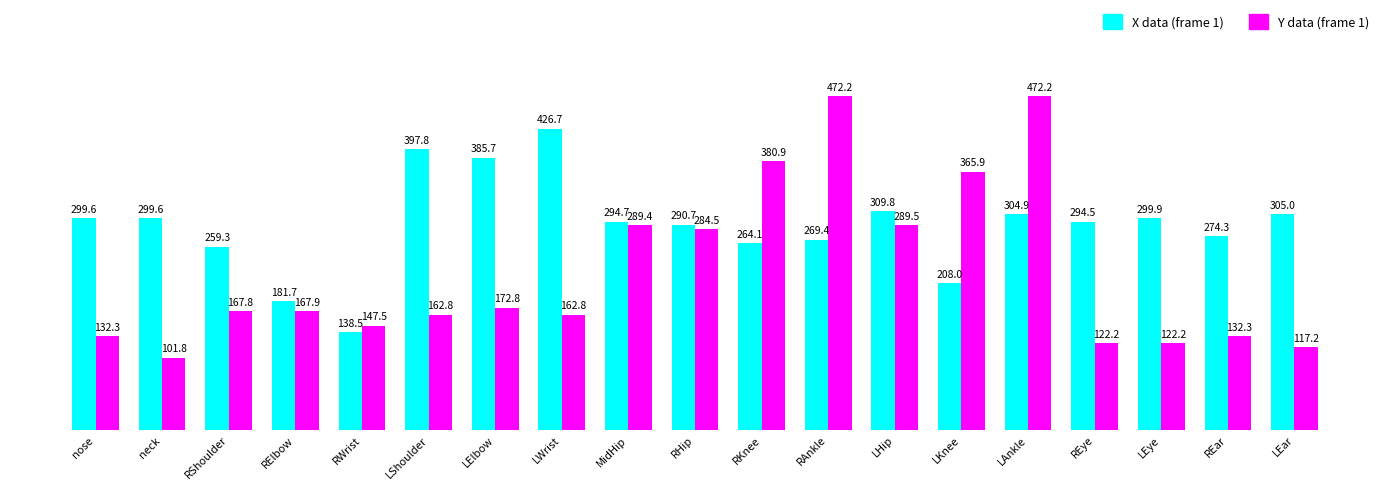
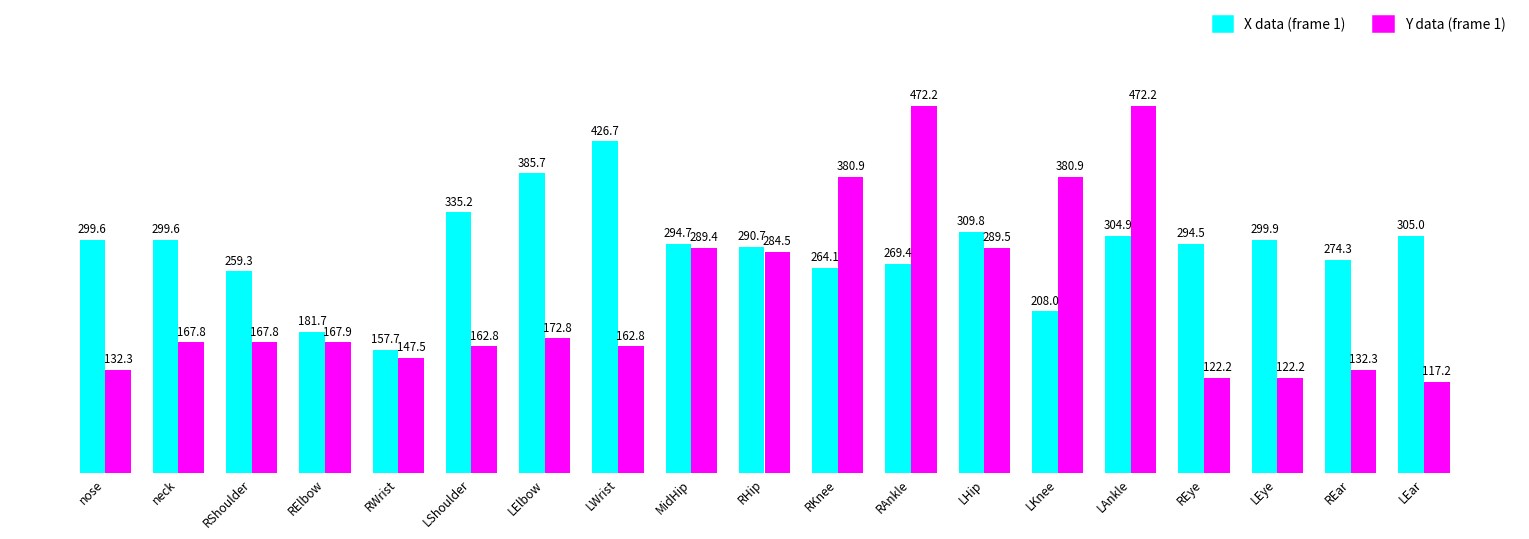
Y data (frame 1), neck: 101.8 -> 167.8
X data (frame 1), RWrist: 138.5 -> 157.7
X data (frame 1), LShoulder: 397.8 -> 335.2
Y data (frame 1), LKnee: 365.9 -> 380.9
